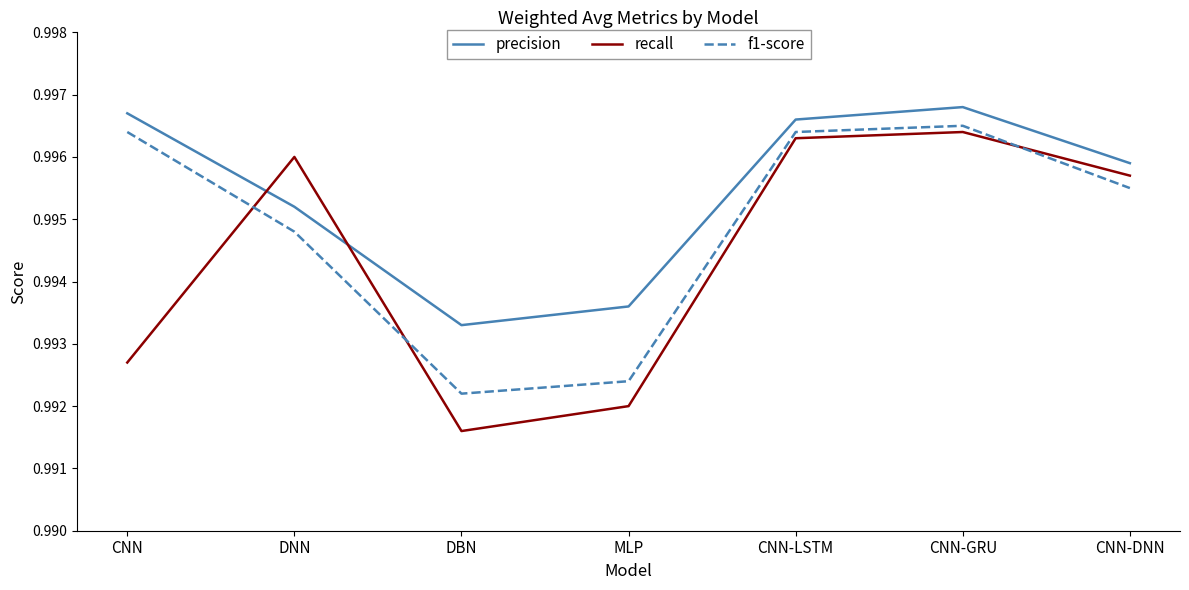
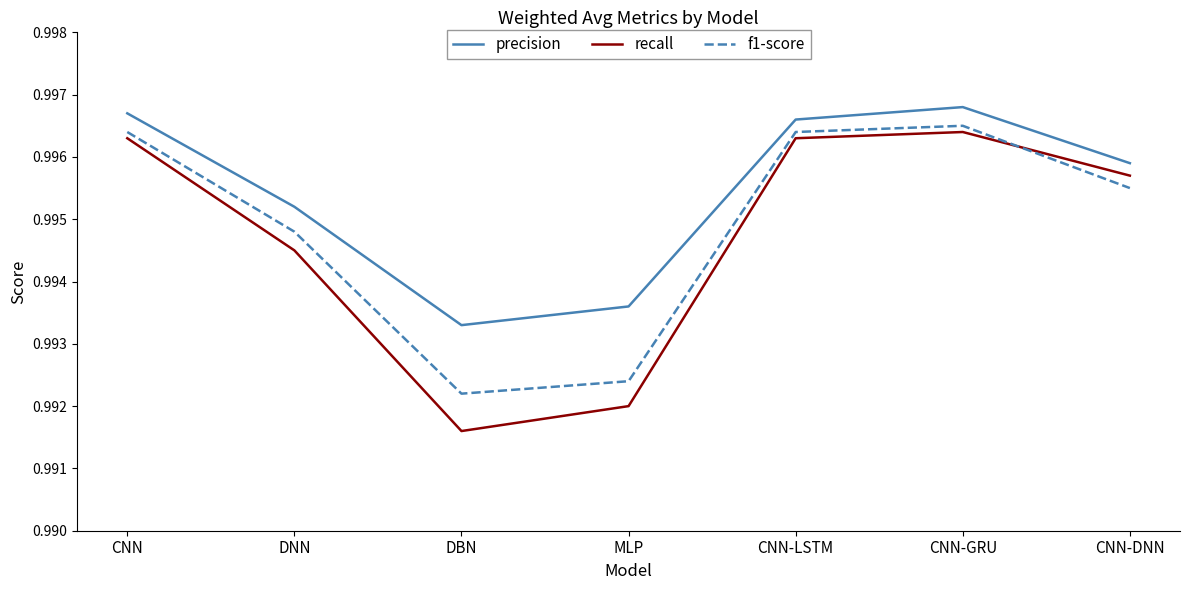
recall, CNN: 0.9927 -> 0.9963
recall, DNN: 0.9960 -> 0.9945
